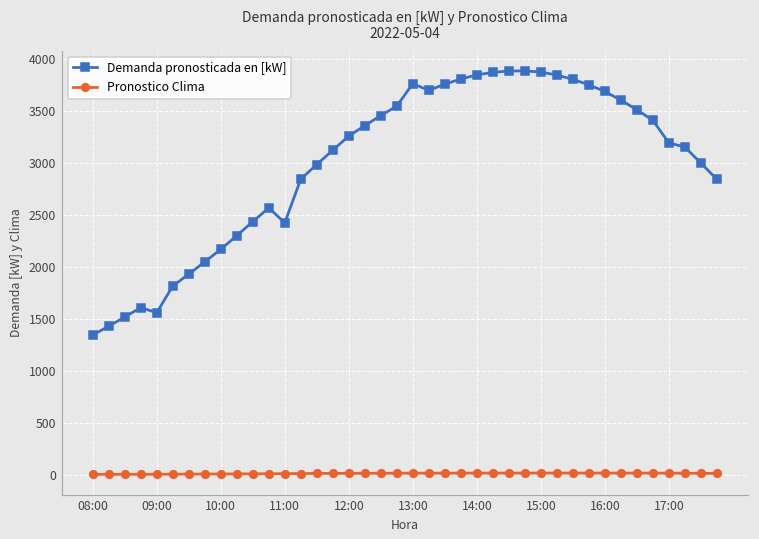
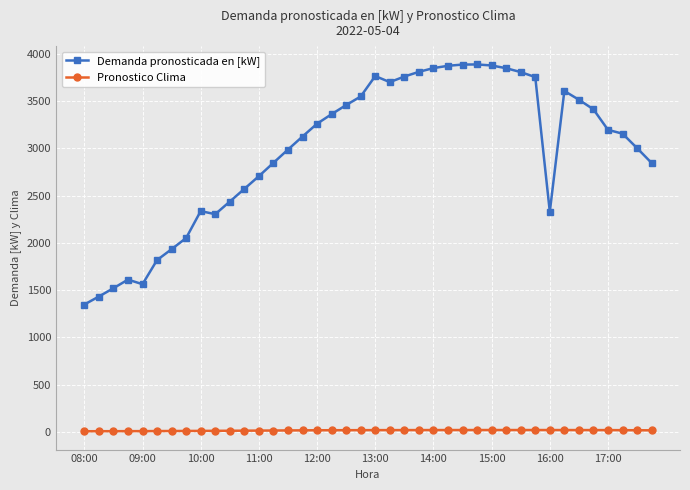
Demanda pronosticada en [kW], 10:00: 2200 -> 2300
Demanda pronosticada en [kW], 11:00: 2400 -> 2700
Demanda pronosticada en [kW], 16:00: 3700 -> 2300
